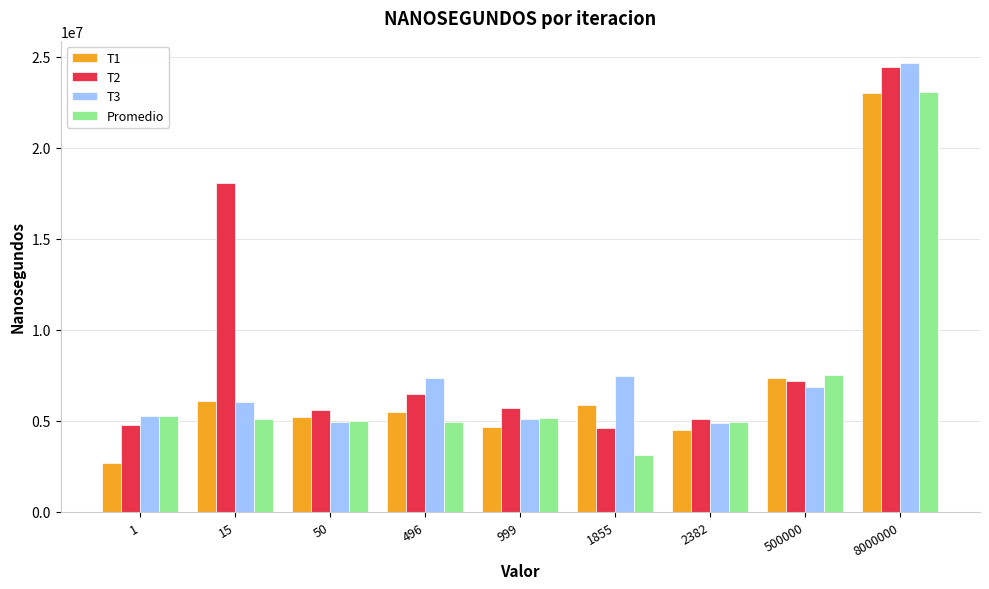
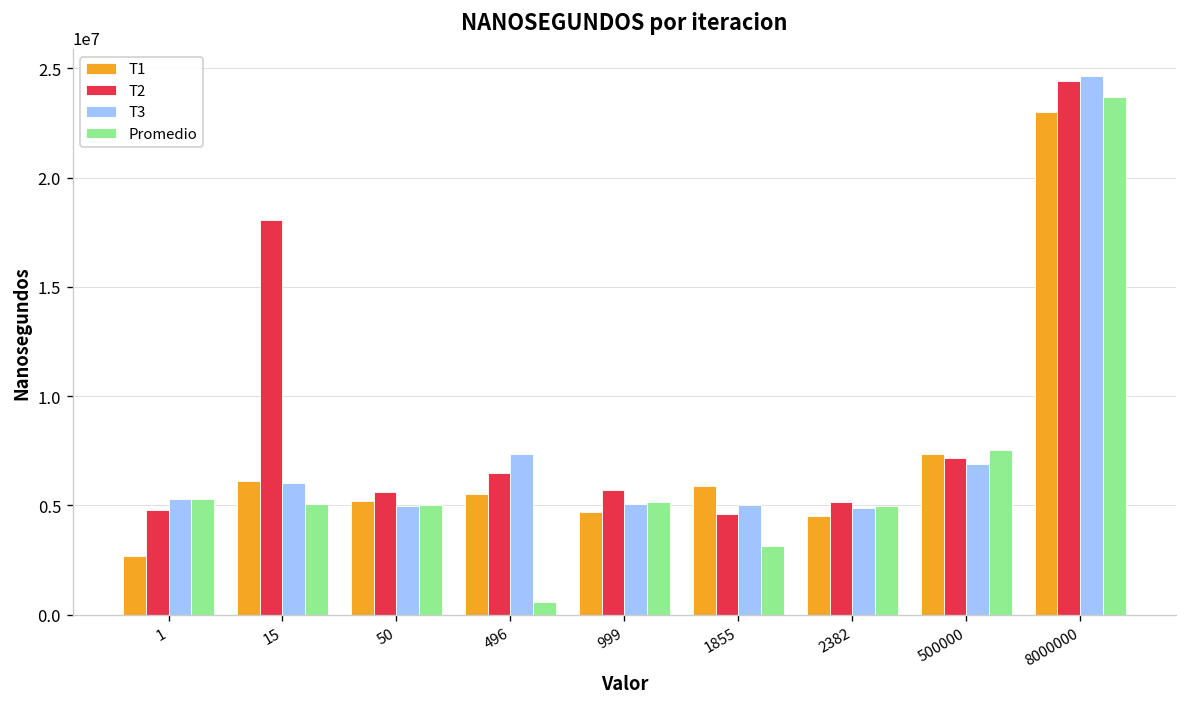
Promedio, 496: 4900000 -> 600000
T3, 1855: 7500000 -> 5000000
Promedio, 8000000: 23100000 -> 23700000
